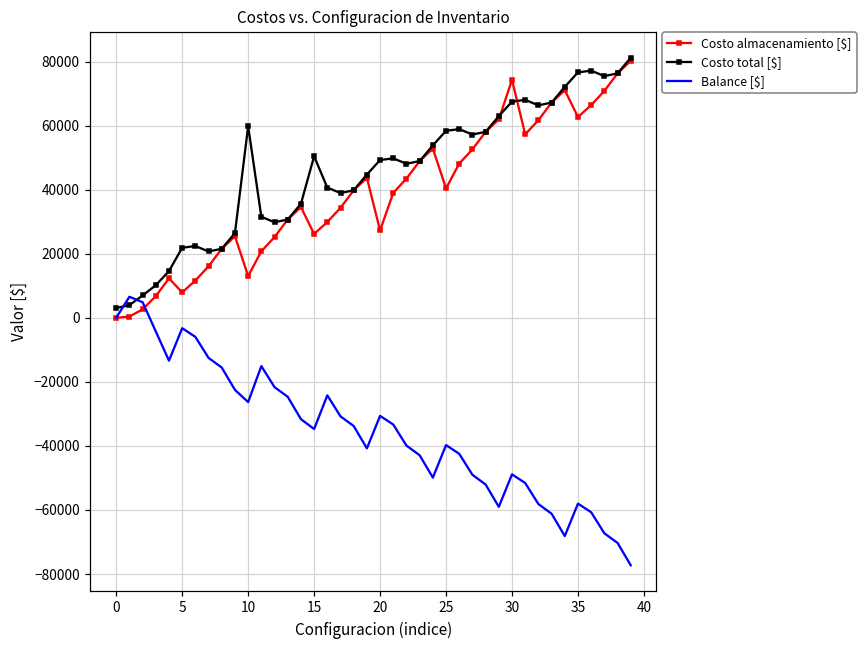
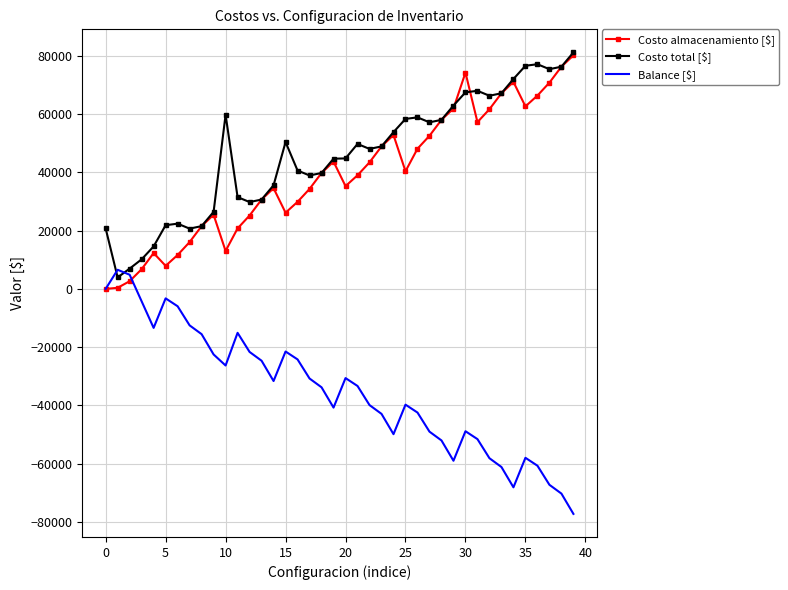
Costo total [$], 0: 3000 -> 21000
Balance [$], 15: -35000 -> -22000
Costo almacenamiento [$], 20: 27000 -> 35000
Costo total [$], 20: 49000 -> 45000
